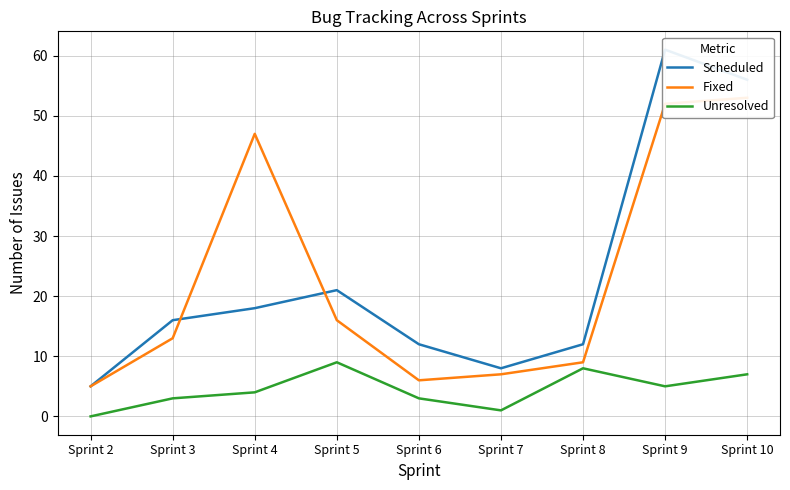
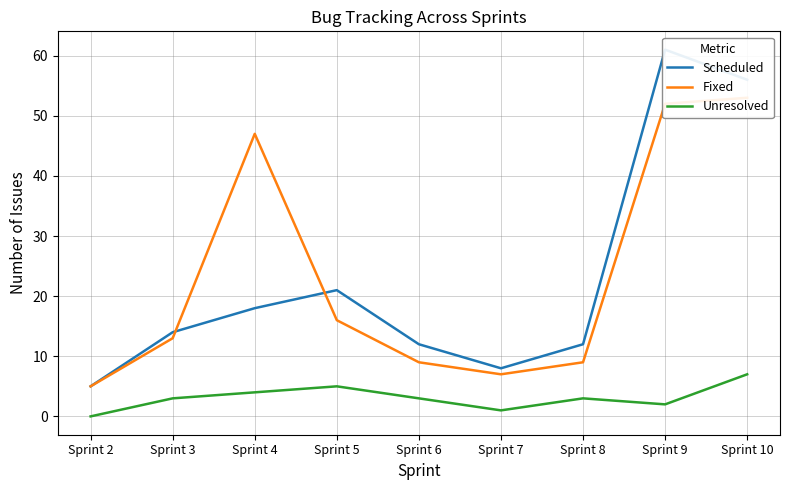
Scheduled, Sprint 3: 16 -> 14
Unresolved, Sprint 5: 9 -> 5
Fixed, Sprint 6: 6 -> 9
Unresolved, Sprint 8: 8 -> 3
Unresolved, Sprint 9: 5 -> 2
